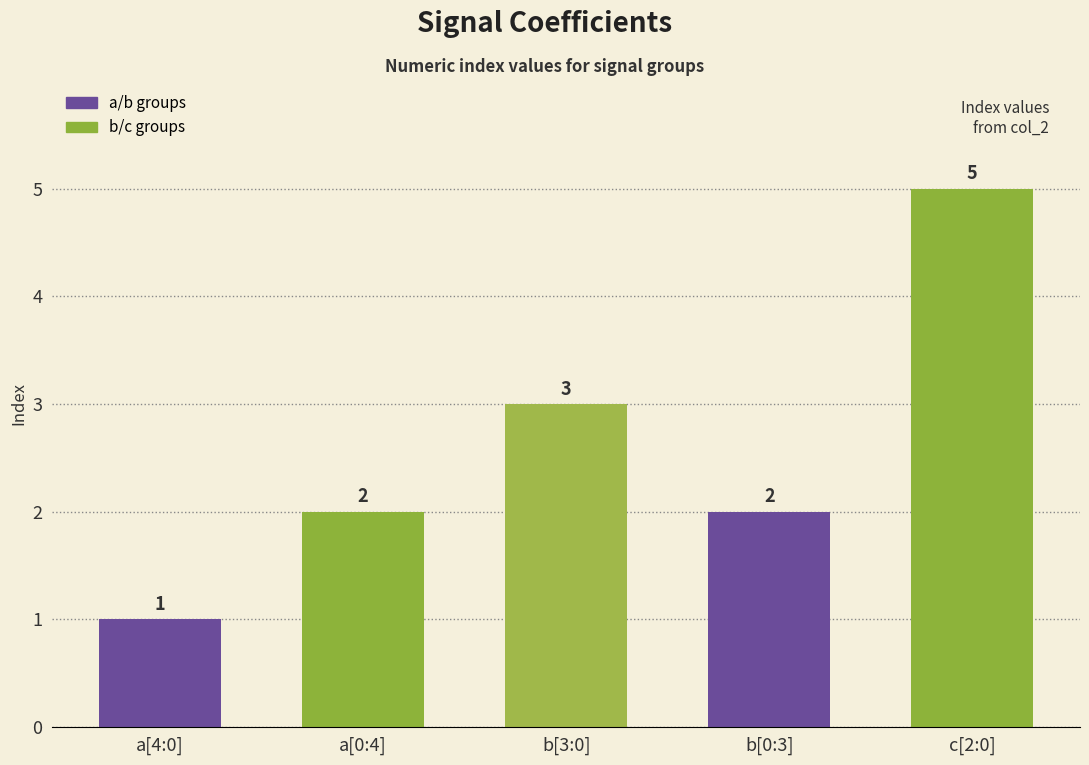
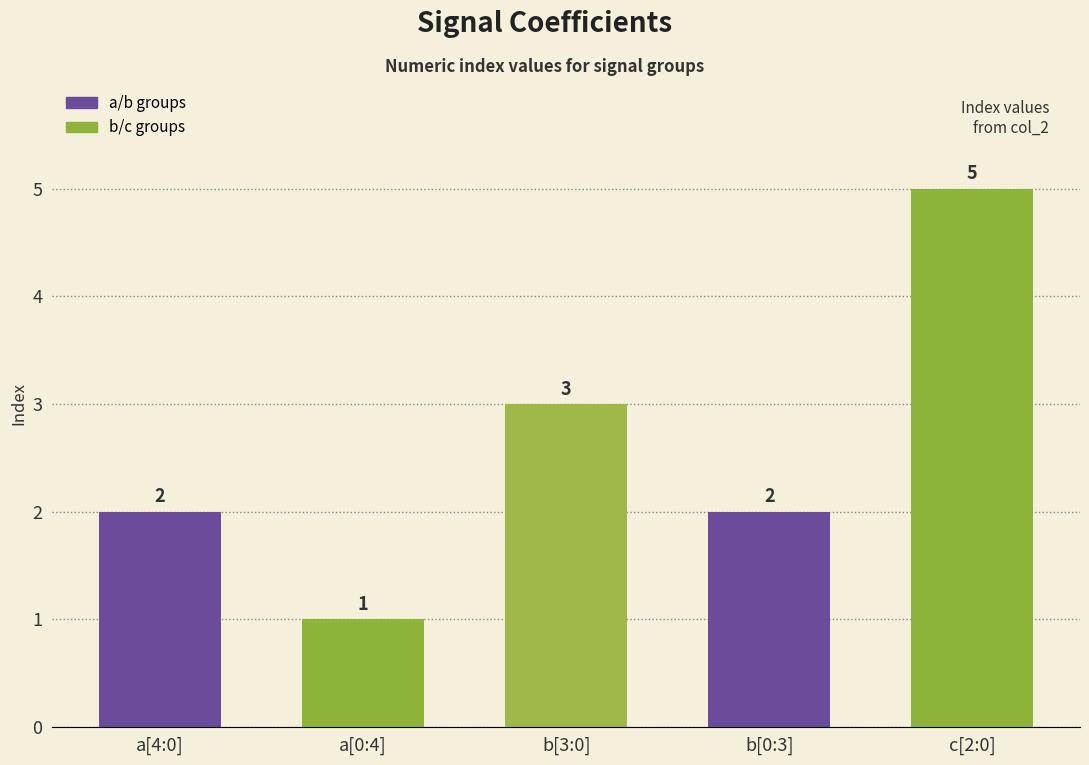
a[4:0]: 1 -> 2
a[0:4]: 2 -> 1
